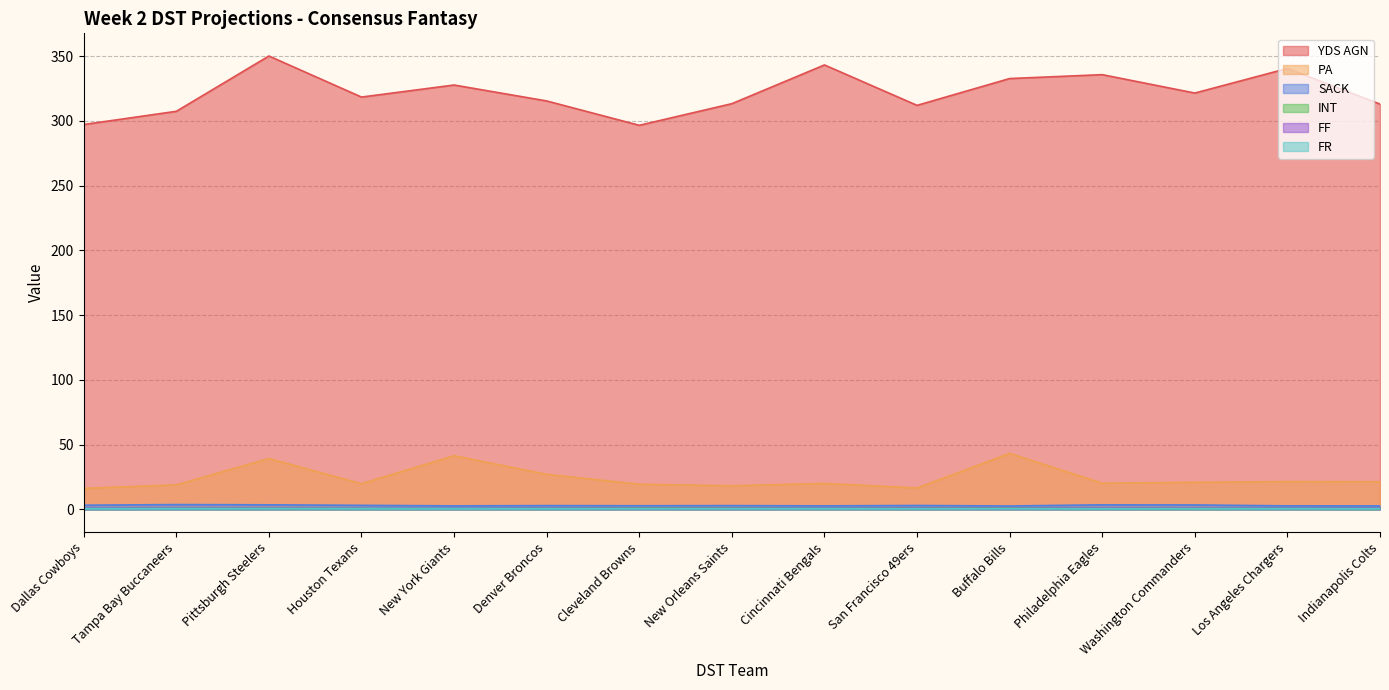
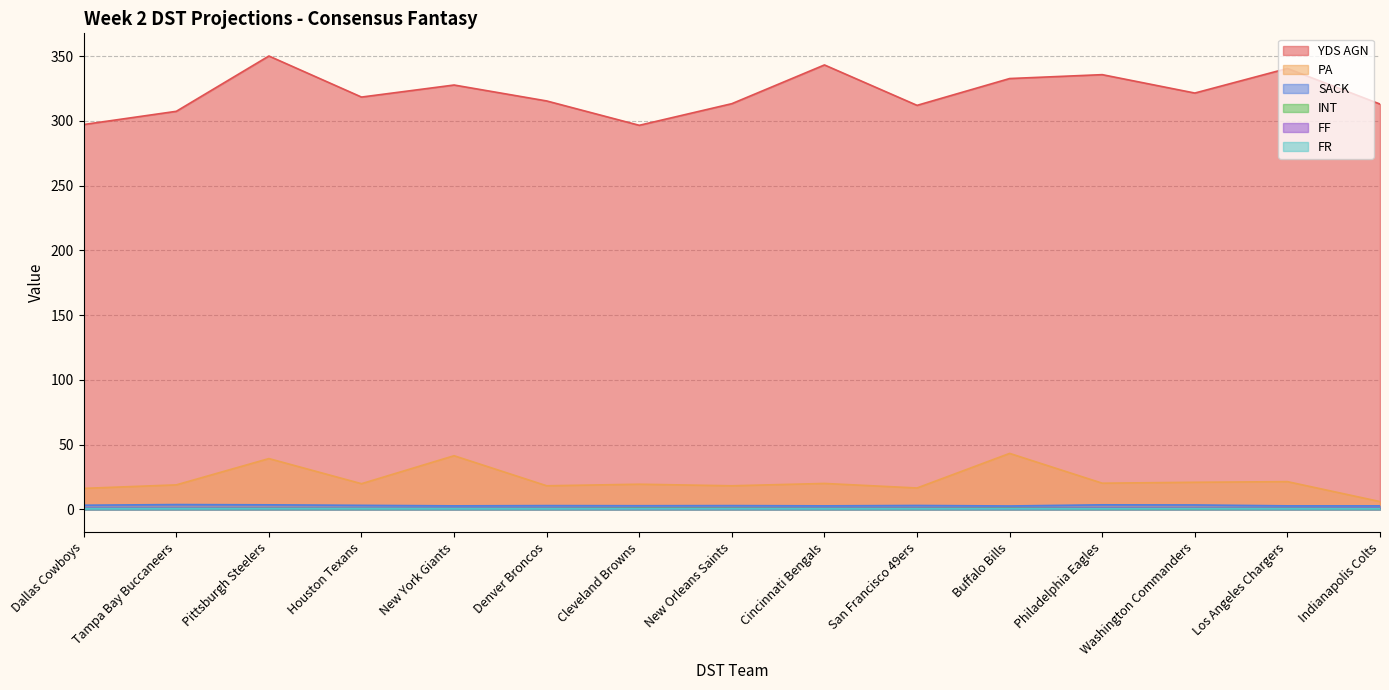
PA, Denver Broncos: 27 -> 18
PA, Indianapolis Colts: 21 -> 6
